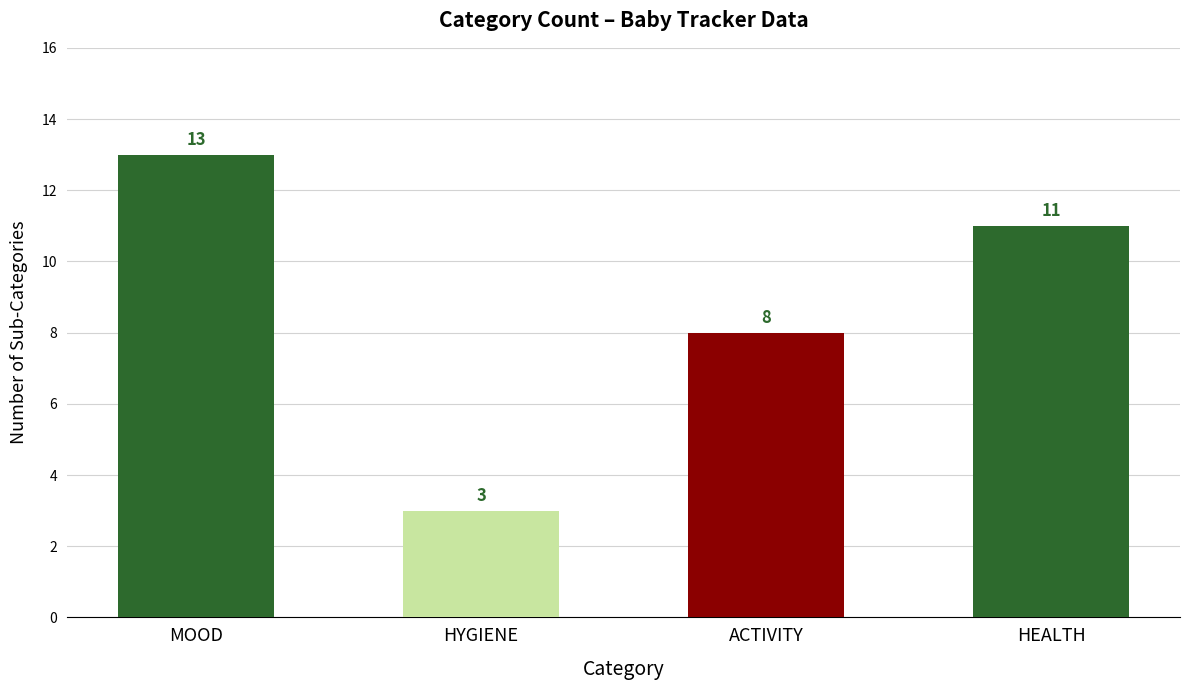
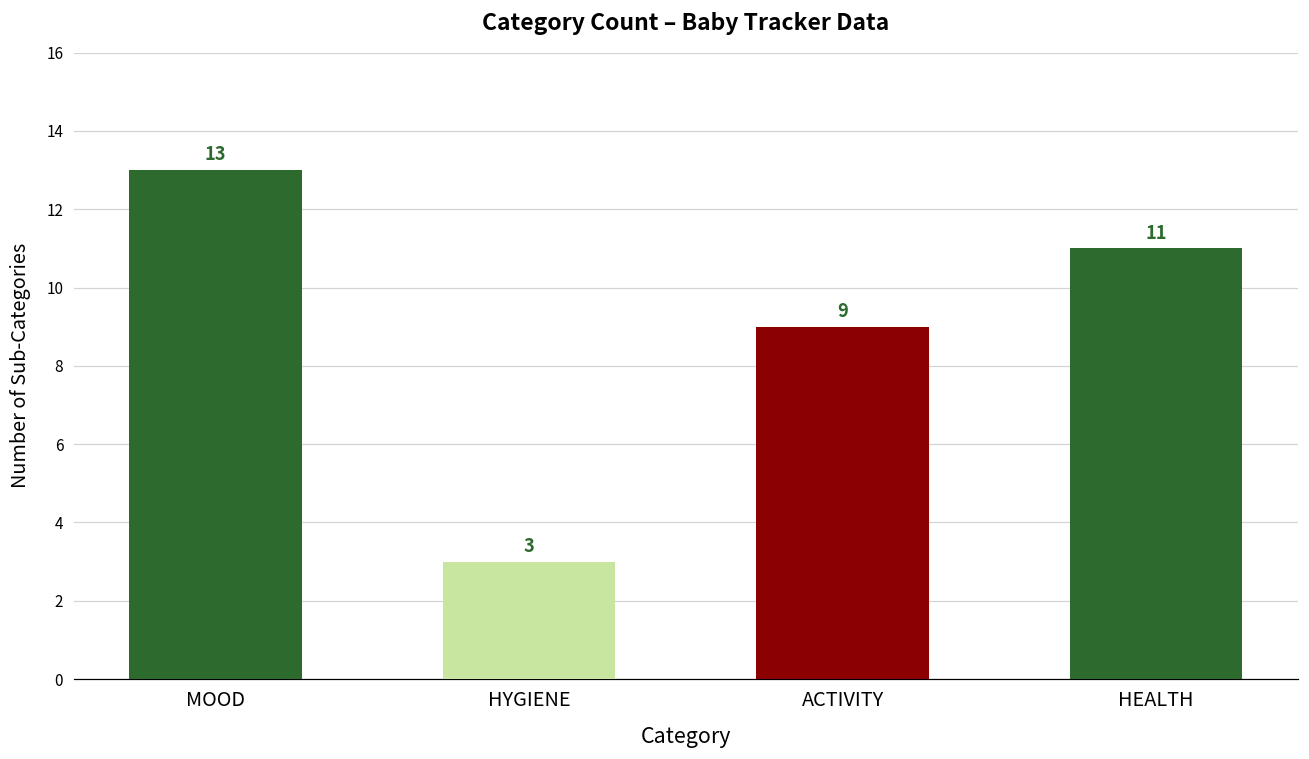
ACTIVITY: 8 -> 9
